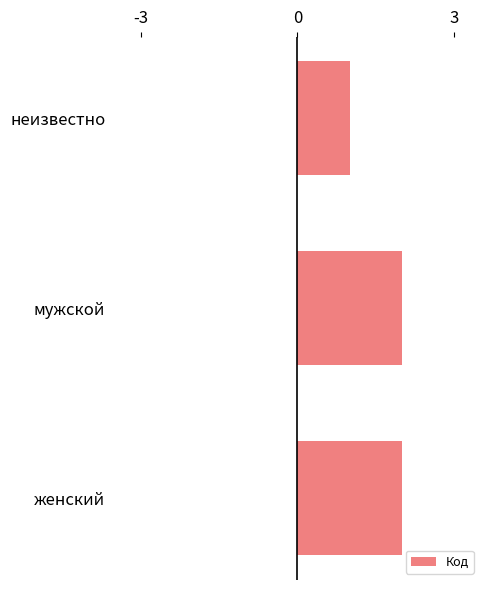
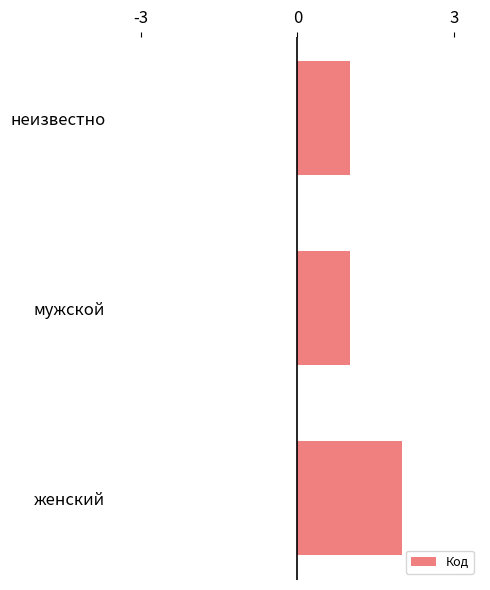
мужской: 2 -> 1
